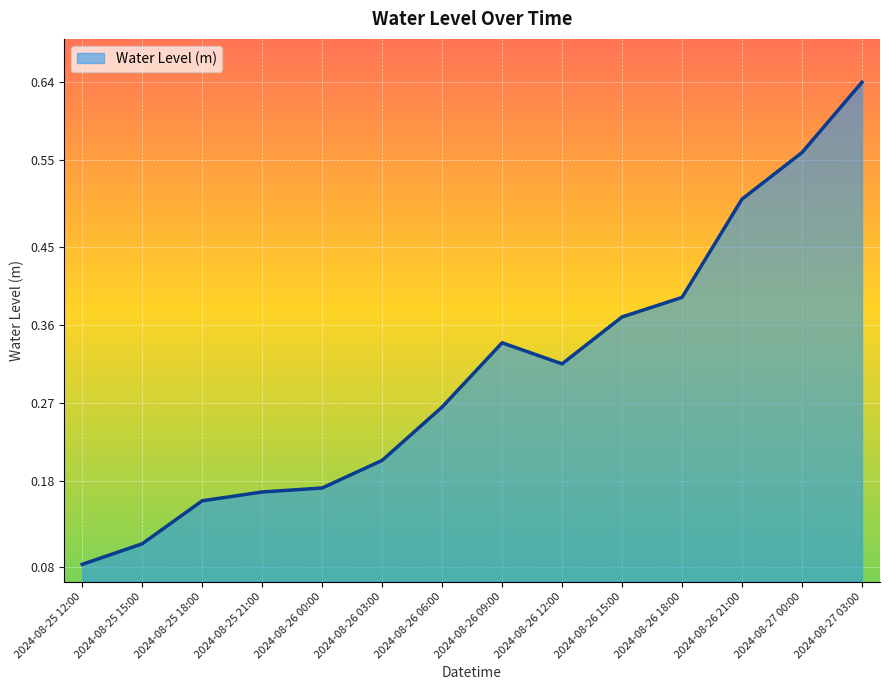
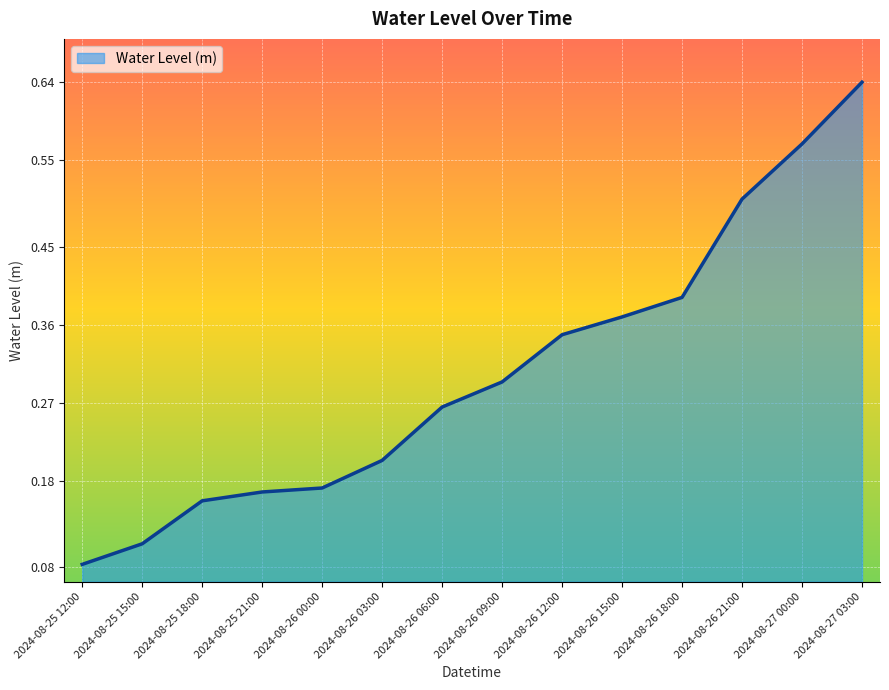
2024-08-26 09:00: 0.34 -> 0.29
2024-08-26 12:00: 0.31 -> 0.35
2024-08-27 00:00: 0.56 -> 0.57
